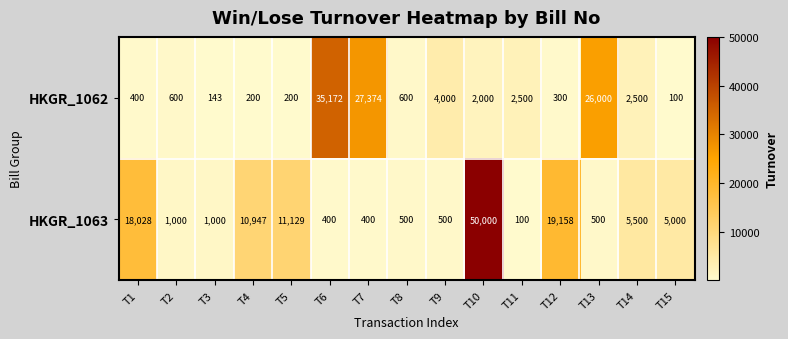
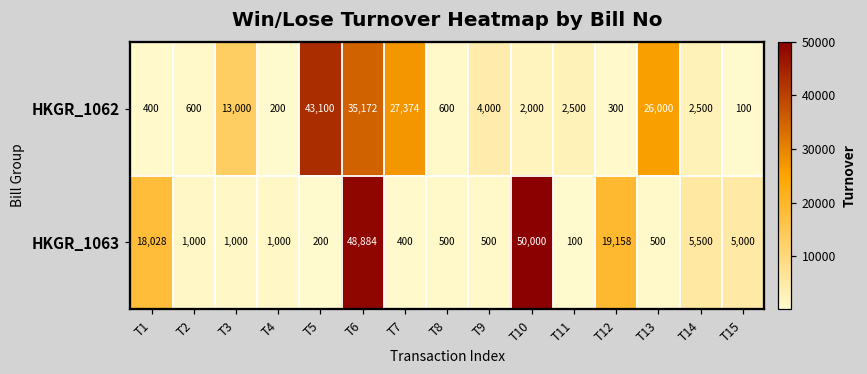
HKGR_1062, T3: 143 -> 13,000
HKGR_1062, T5: 200 -> 43,100
HKGR_1063, T4: 10,947 -> 1,000
HKGR_1063, T5: 11,129 -> 200
HKGR_1063, T6: 400 -> 48,884
